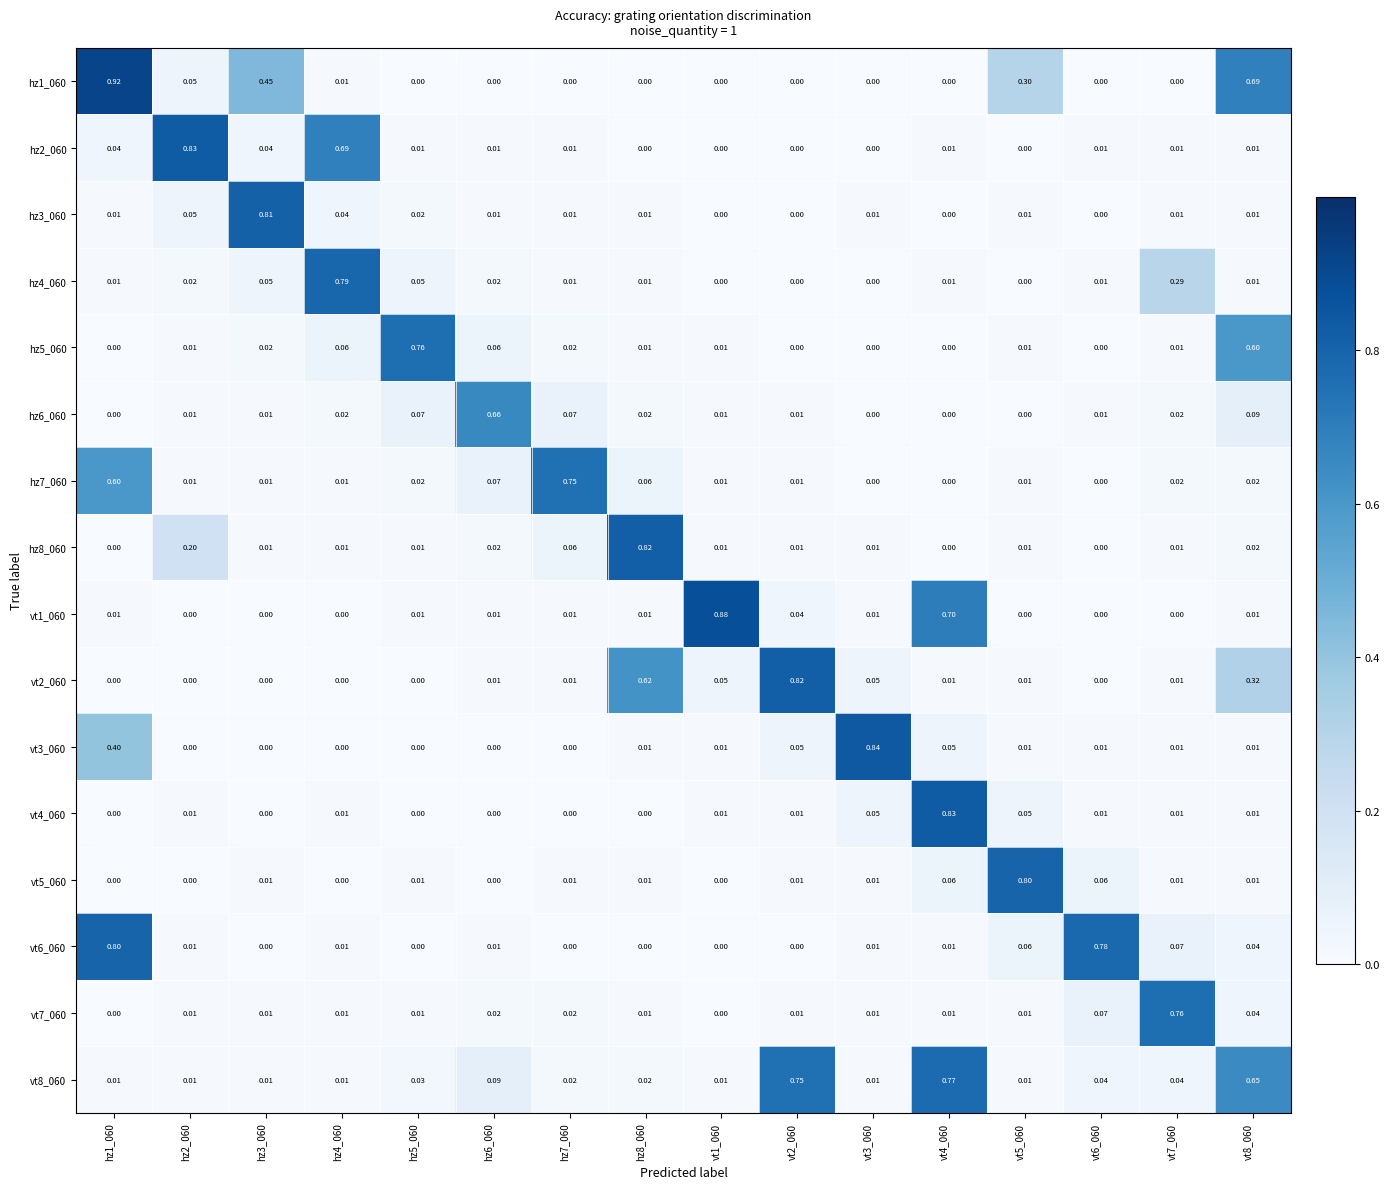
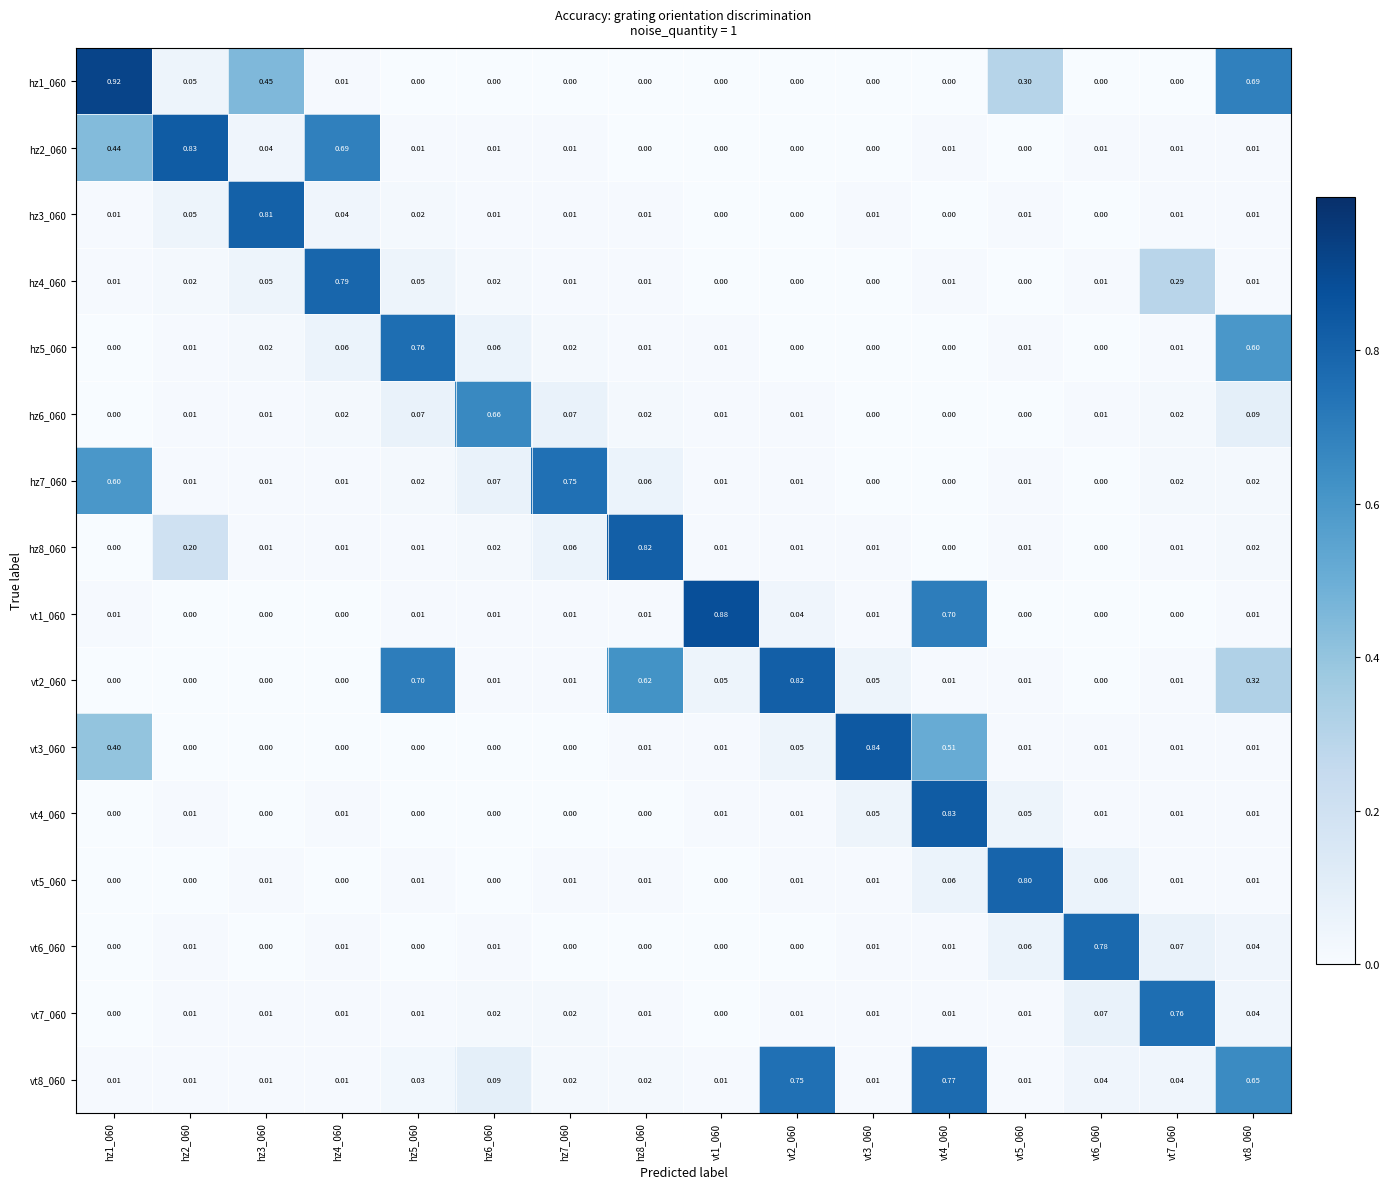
hz2_060, hz1_060: 0.04 -> 0.44
vt2_060, hz5_060: 0.00 -> 0.70
vt3_060, vt4_060: 0.05 -> 0.51
vt6_060, hz1_060: 0.80 -> 0.00
